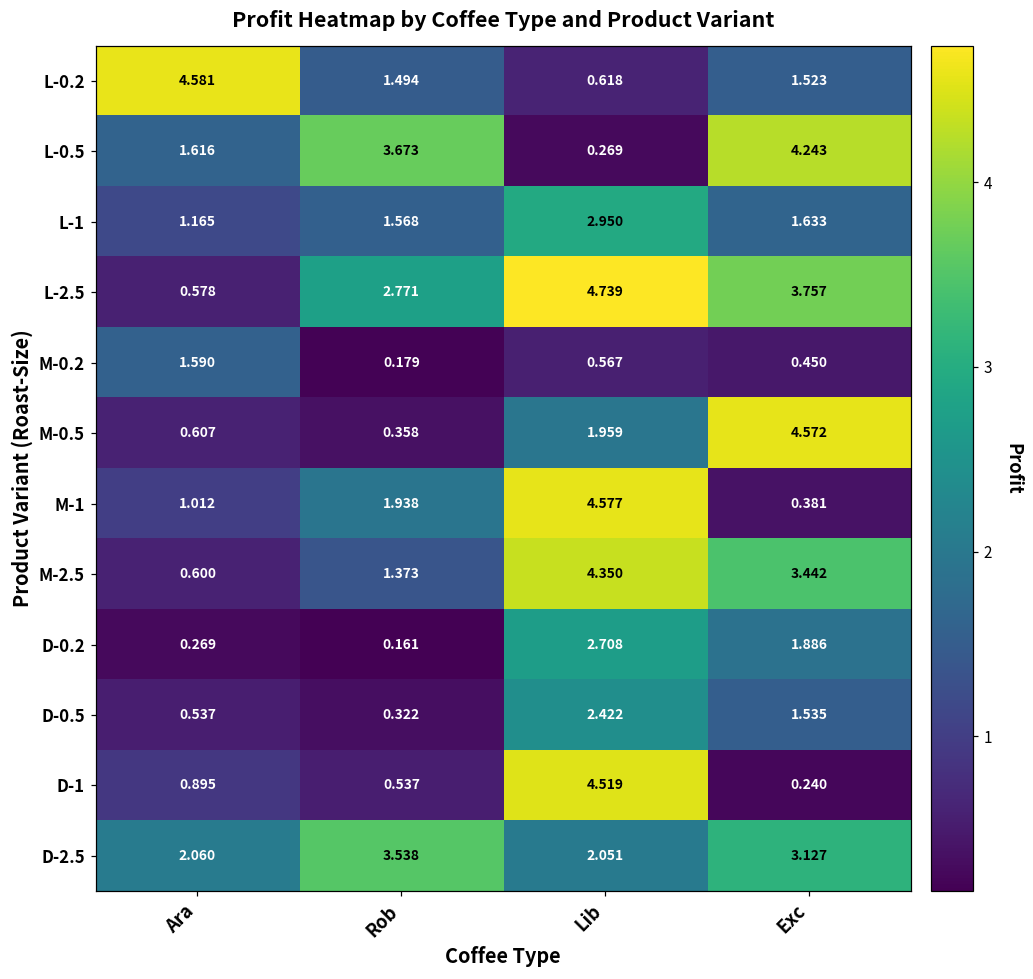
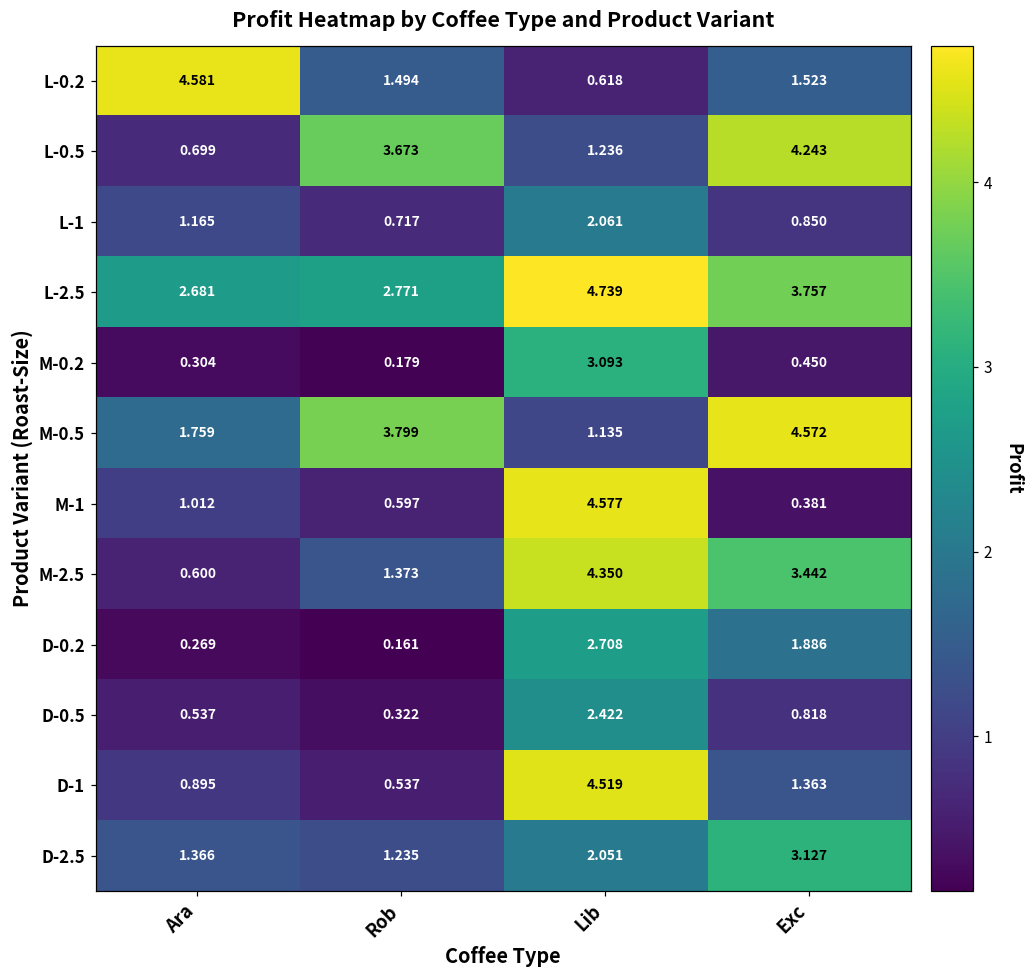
L-0.5, Ara: 1.616 -> 0.699
L-0.5, Lib: 0.269 -> 1.236
L-1, Rob: 1.568 -> 0.717
L-1, Lib: 2.950 -> 2.061
L-1, Exc: 1.633 -> 0.850
L-2.5, Ara: 0.578 -> 2.681
M-0.2, Ara: 1.590 -> 0.304
M-0.2, Lib: 0.567 -> 3.093
M-0.5, Ara: 0.607 -> 1.759
M-0.5, Rob: 0.358 -> 3.799
M-0.5, Lib: 1.959 -> 1.135
M-1, Rob: 1.938 -> 0.597
D-0.5, Exc: 1.535 -> 0.818
D-1, Exc: 0.240 -> 1.363
D-2.5, Ara: 2.060 -> 1.366
D-2.5, Rob: 3.538 -> 1.235
